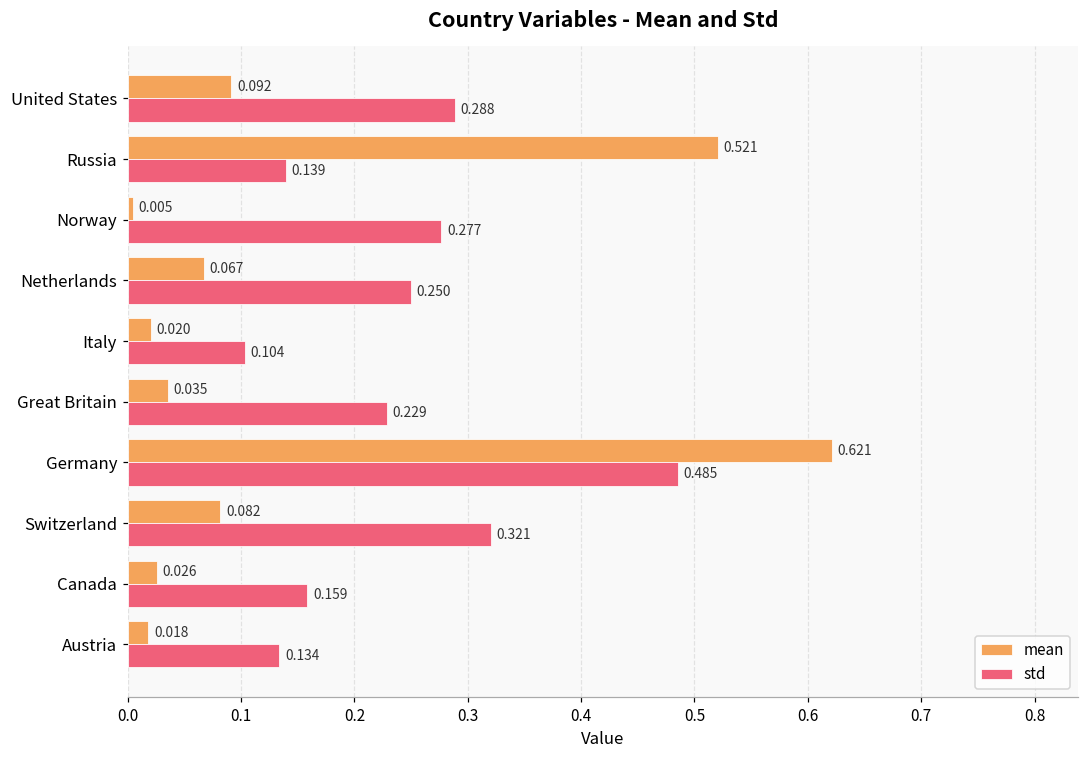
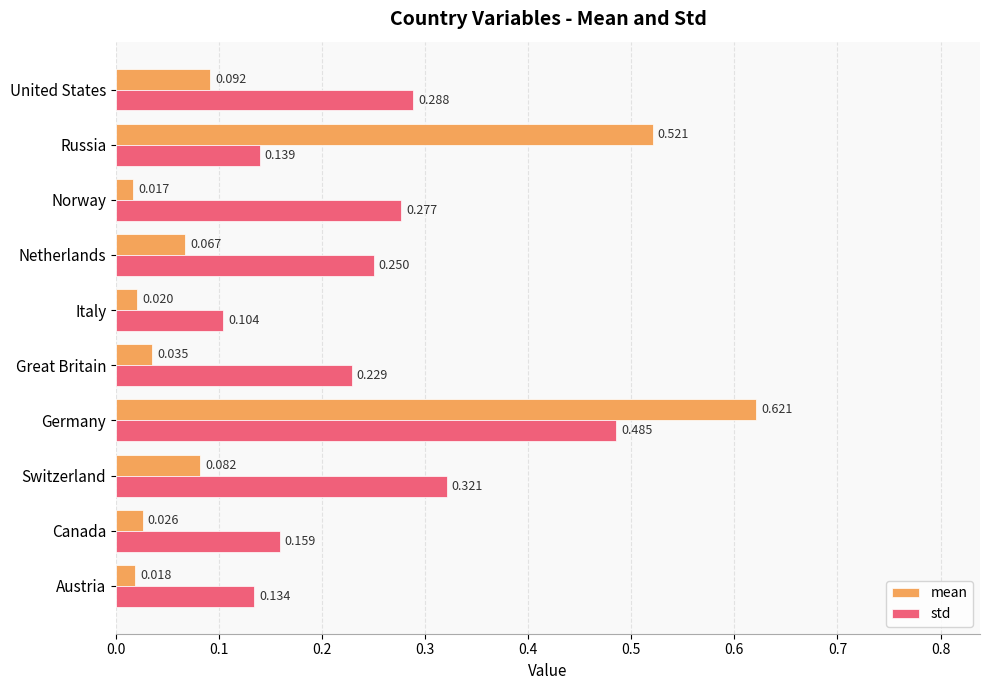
mean, Norway: 0.005 -> 0.017
